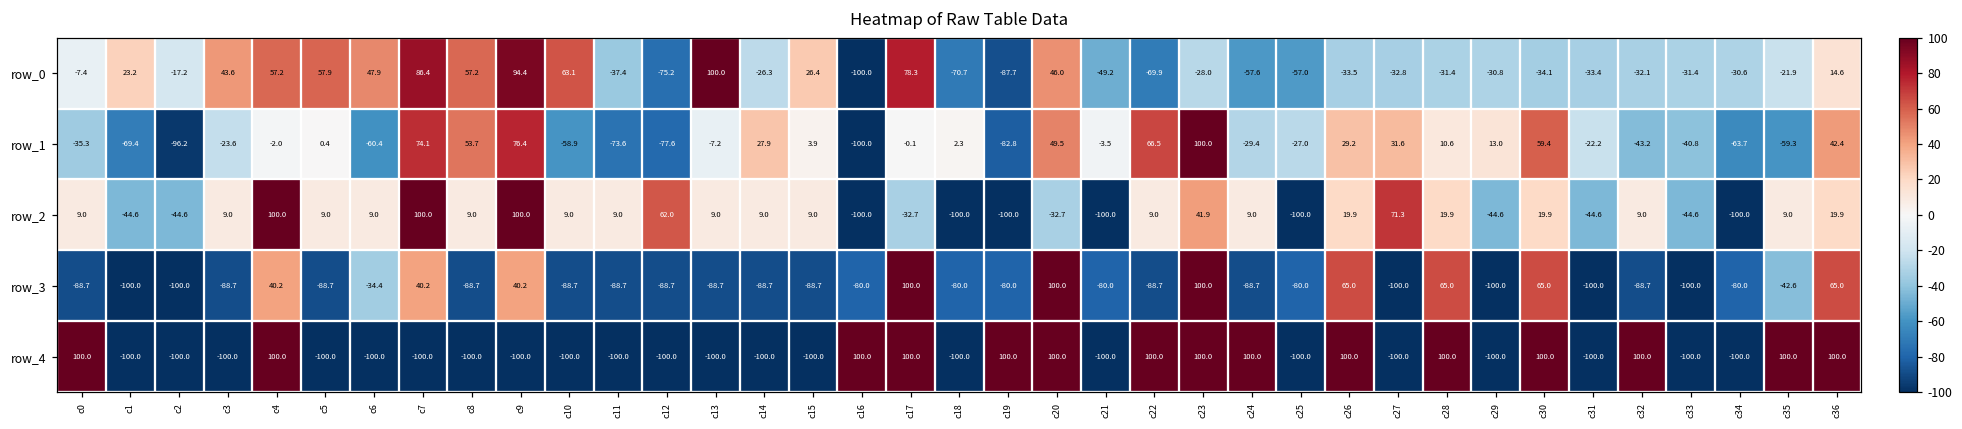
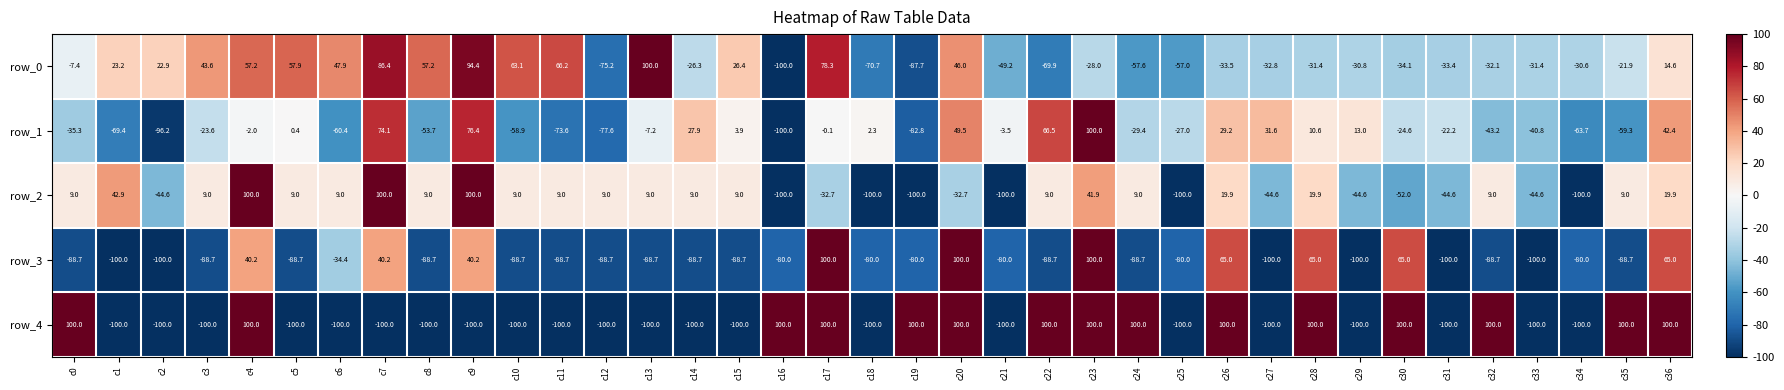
row_0, c2: -17.2 -> 22.9
row_0, c11: -37.4 -> 66.2
row_1, c8: 53.7 -> -53.7
row_1, c30: 59.4 -> -24.6
row_2, c1: -44.6 -> 42.9
row_2, c12: 62.0 -> 9.0
row_2, c27: 71.3 -> -44.6
row_2, c30: 19.9 -> -52.0
row_3, c35: -42.6 -> -88.7
